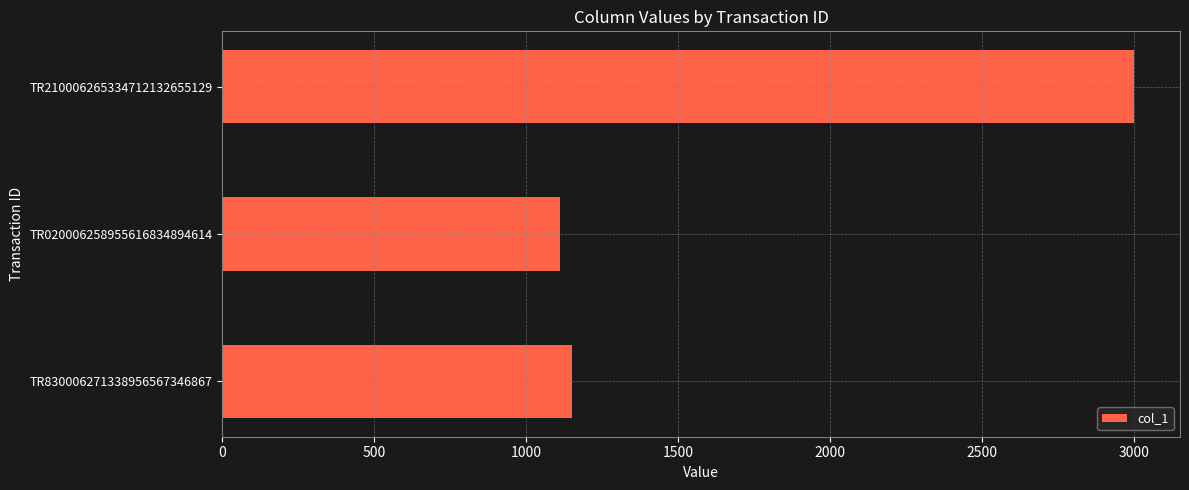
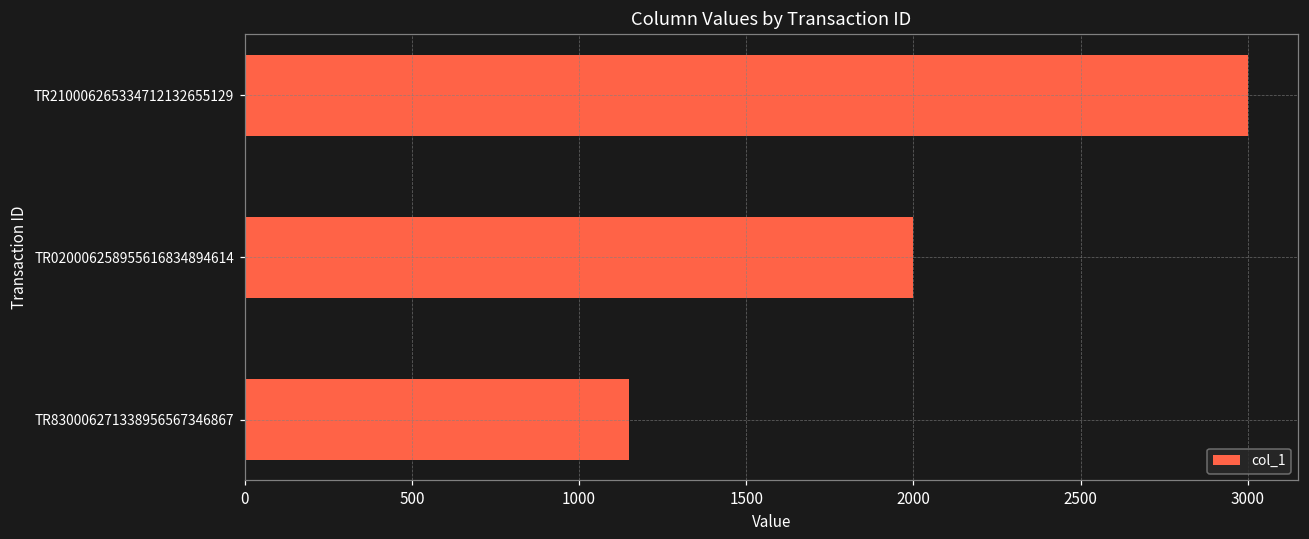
TR020006258955616834894614: 1110 -> 2000
